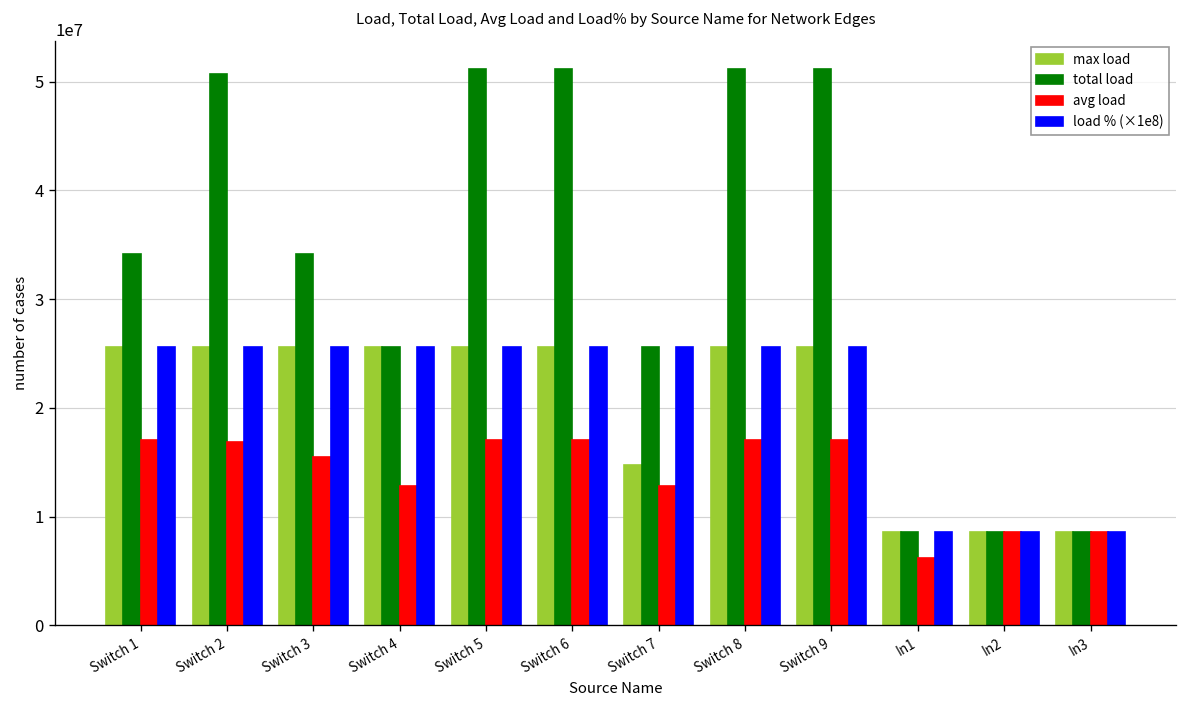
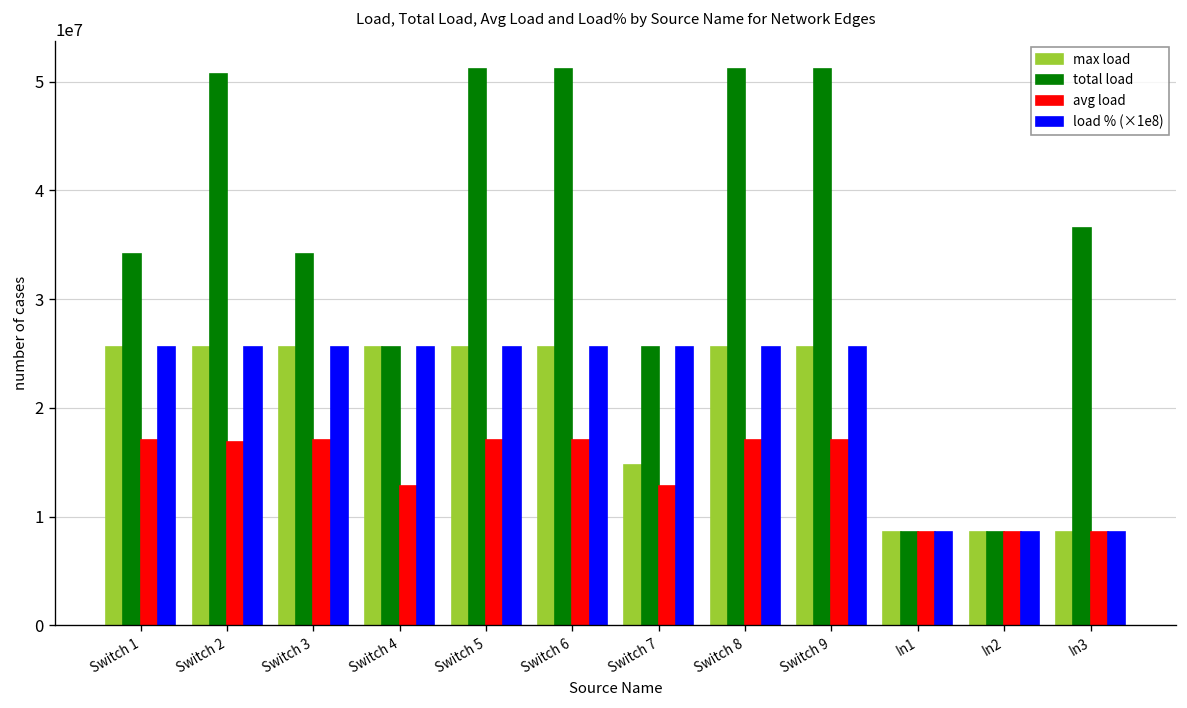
avg load, Switch 3: 15000000 -> 17000000
avg load, In1: 6000000 -> 9000000
total load, In3: 9000000 -> 37000000
